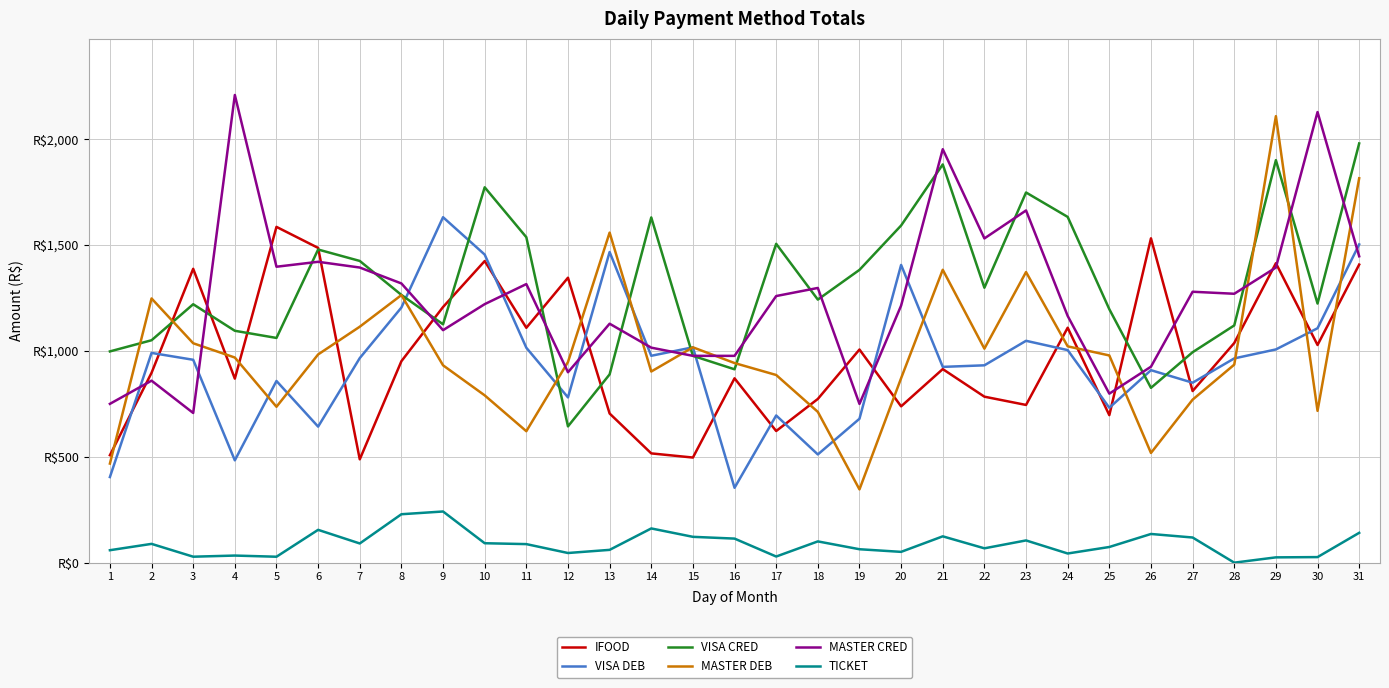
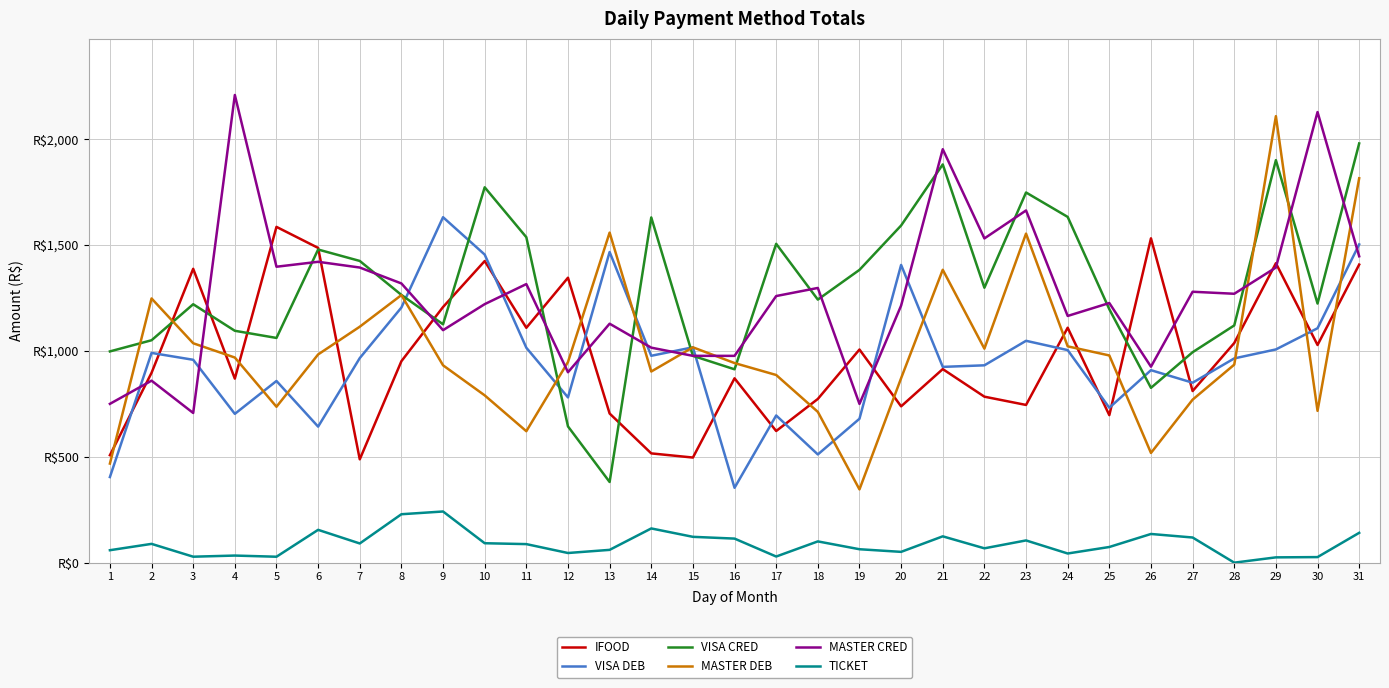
VISA DEB, 4: R$480 -> R$700
VISA CRED, 13: R$890 -> R$380
MASTER DEB, 23: R$1,370 -> R$1,550
MASTER CRED, 25: R$800 -> R$1,230
